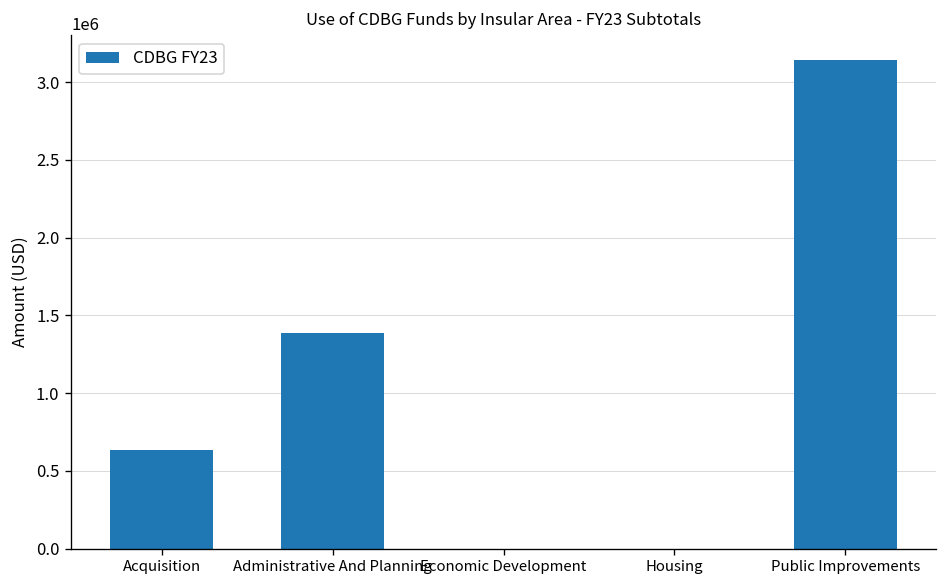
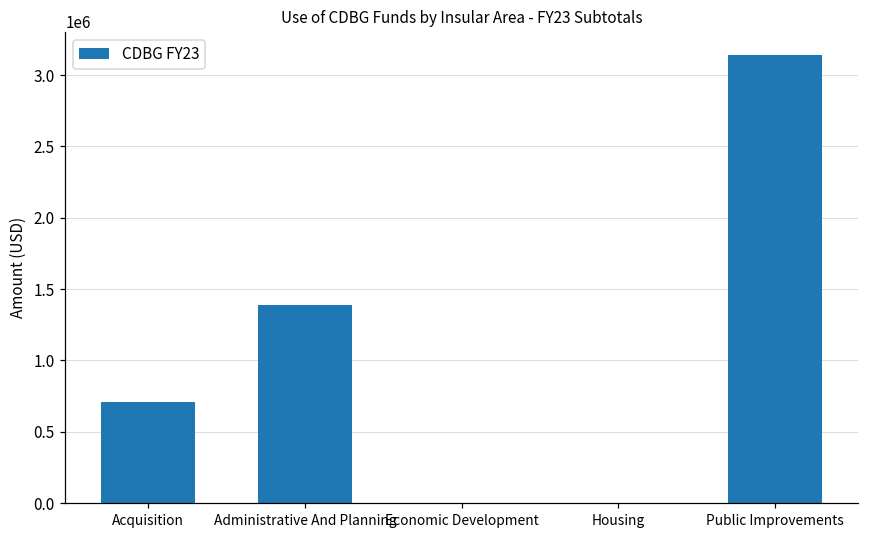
Acquisition: 640000 -> 710000
